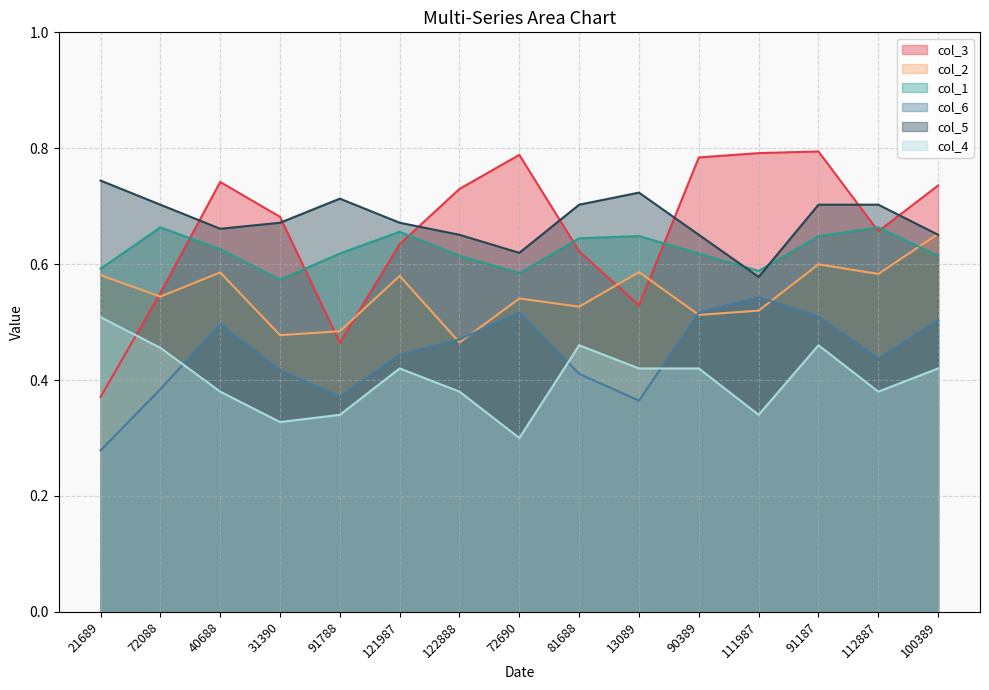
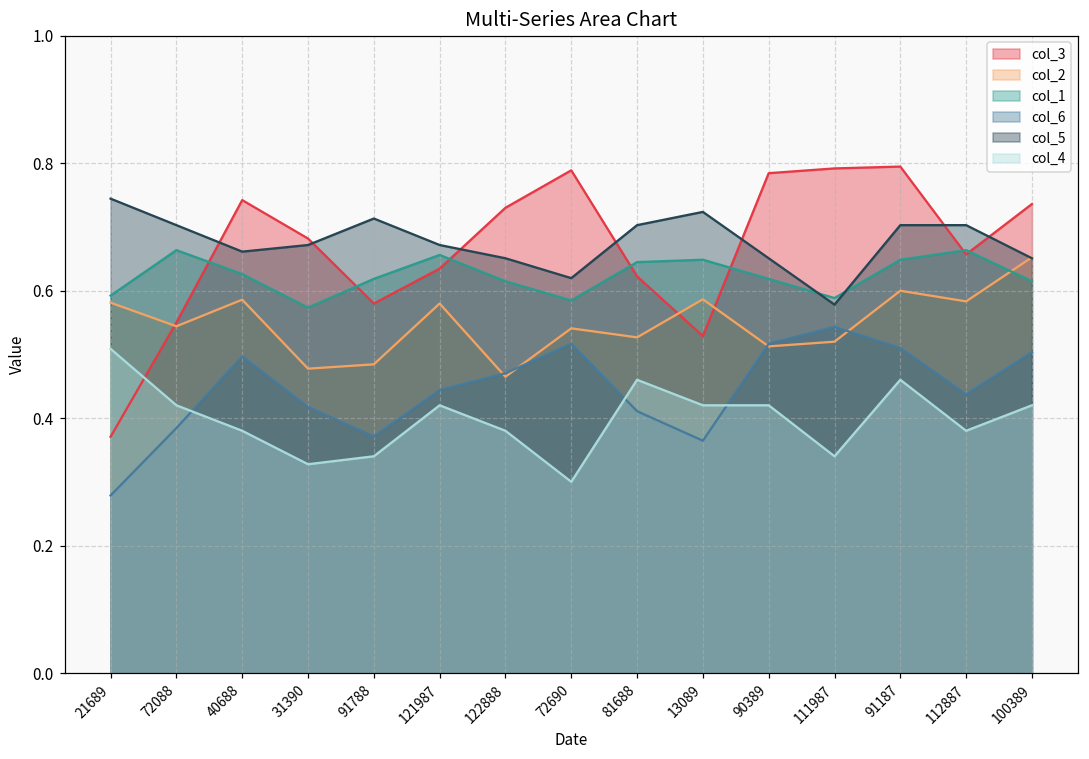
col_4, 72088: 0.46 -> 0.42
col_3, 91788: 0.46 -> 0.58
